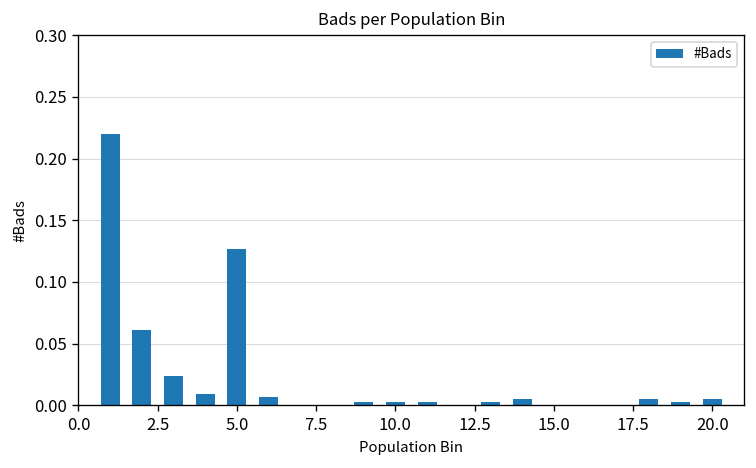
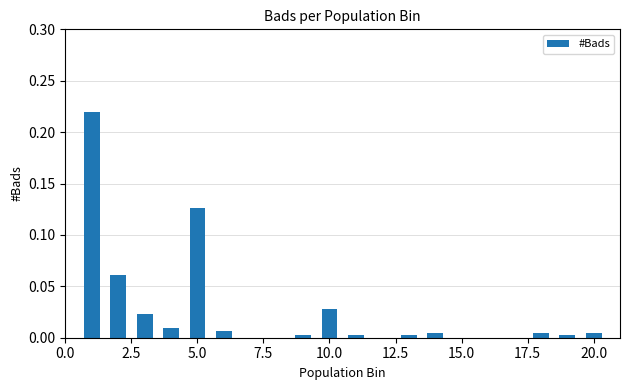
10.0: 0.002 -> 0.028
